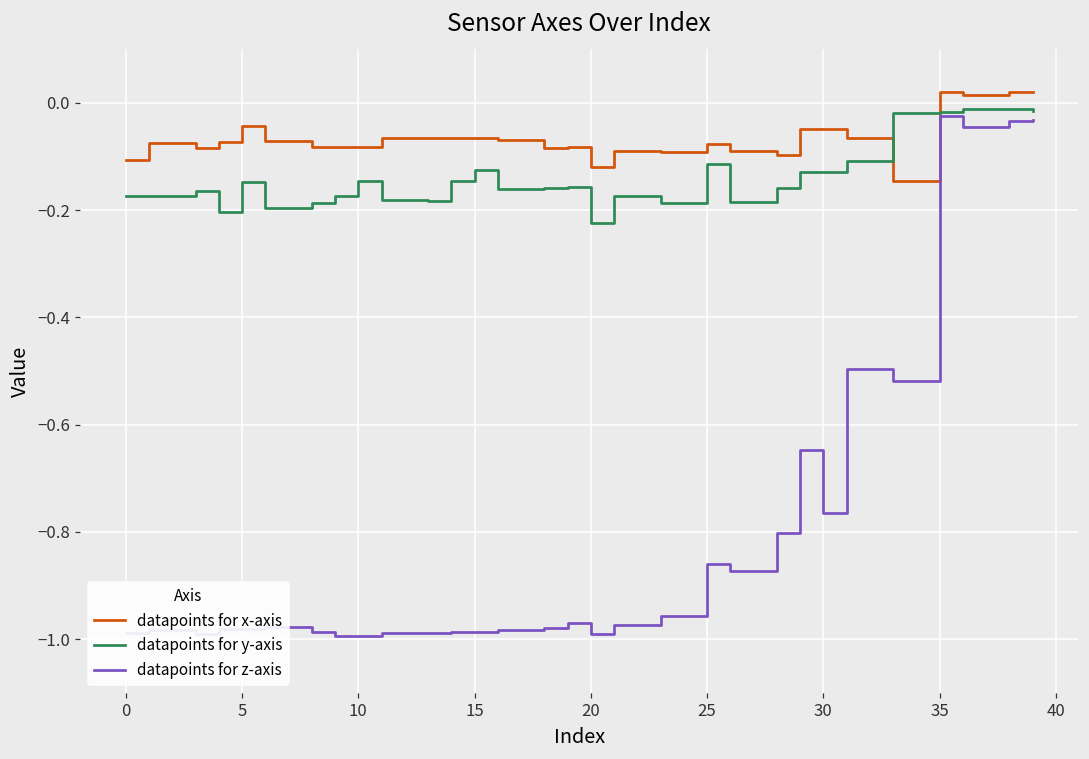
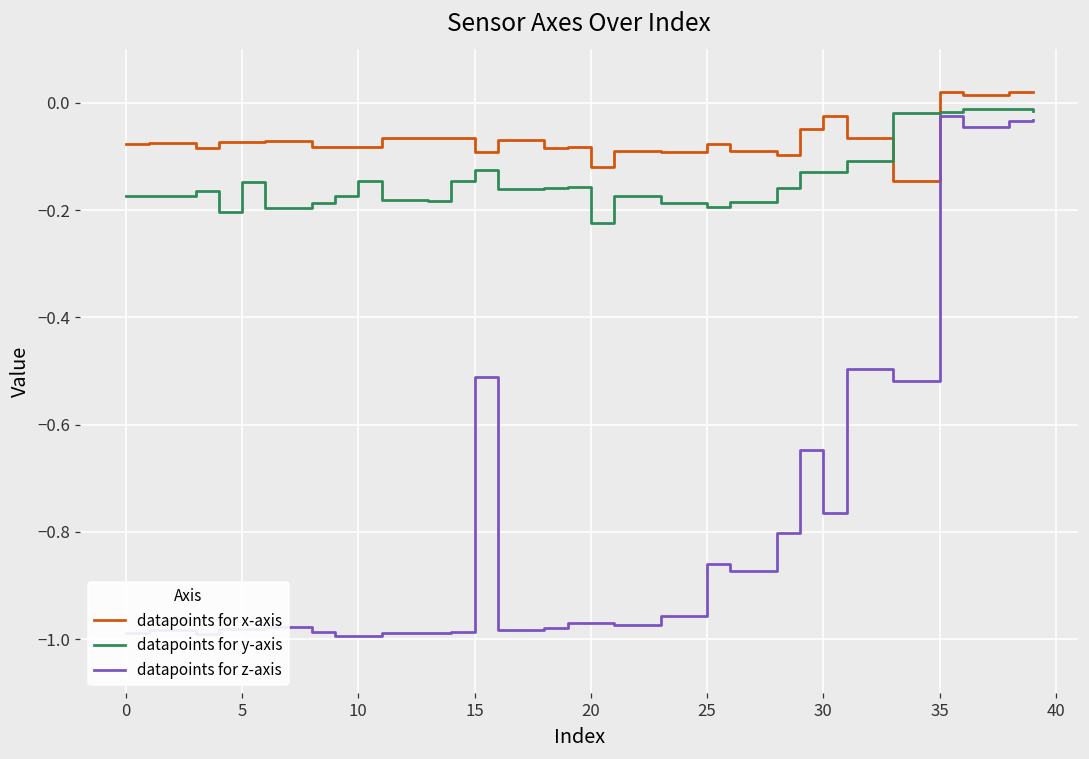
datapoints for x-axis, 0: -0.11 -> -0.08
datapoints for x-axis, 5: -0.04 -> -0.07
datapoints for x-axis, 15: -0.07 -> -0.09
datapoints for z-axis, 15: -0.99 -> -0.51
datapoints for z-axis, 20: -0.99 -> -0.97
datapoints for y-axis, 25: -0.11 -> -0.19
datapoints for x-axis, 30: -0.05 -> -0.02
